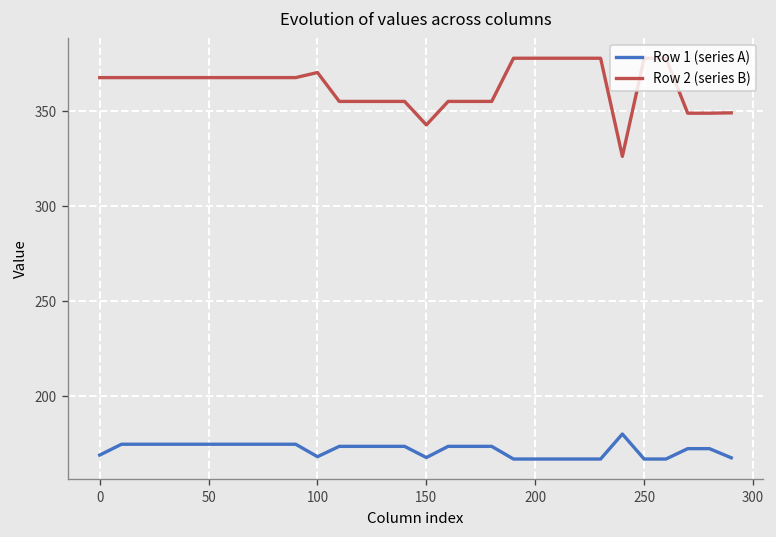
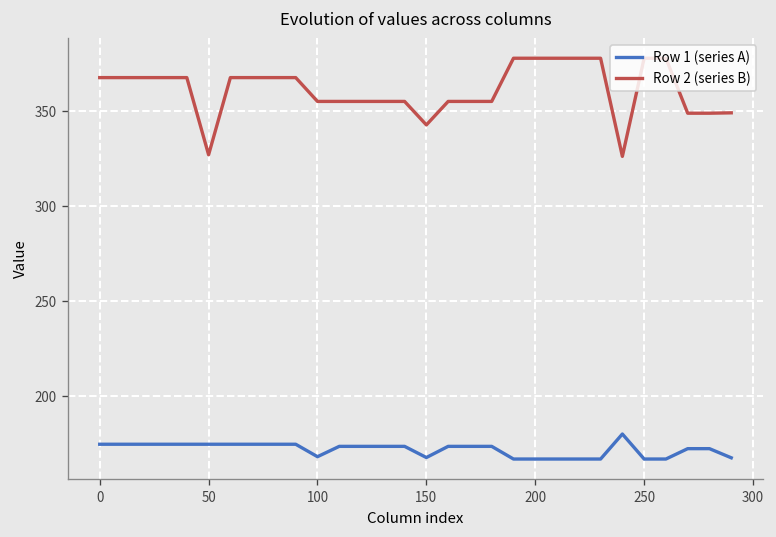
Row 1 (series A), 0: 169 -> 175
Row 2 (series B), 50: 367 -> 327
Row 2 (series B), 100: 370 -> 355
